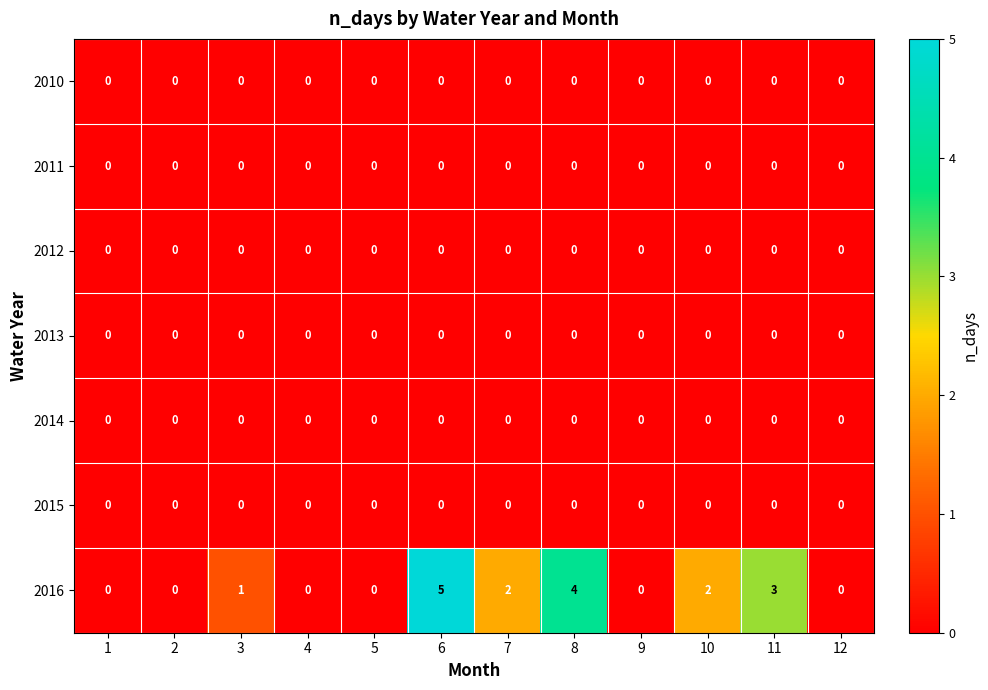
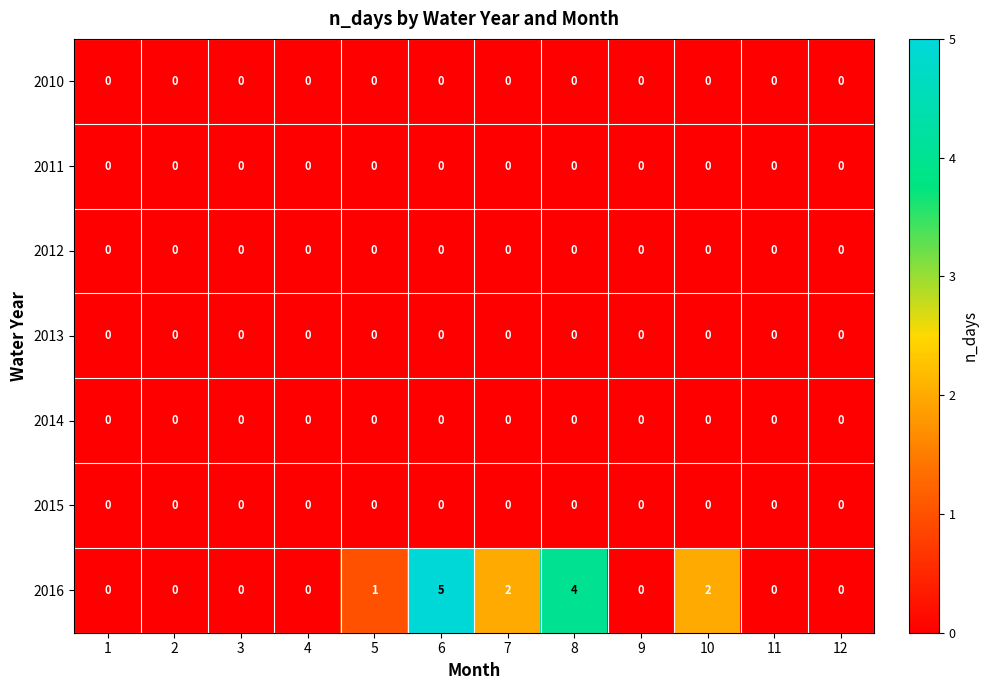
2016, 3: 1 -> 0
2016, 5: 0 -> 1
2016, 11: 3 -> 0
